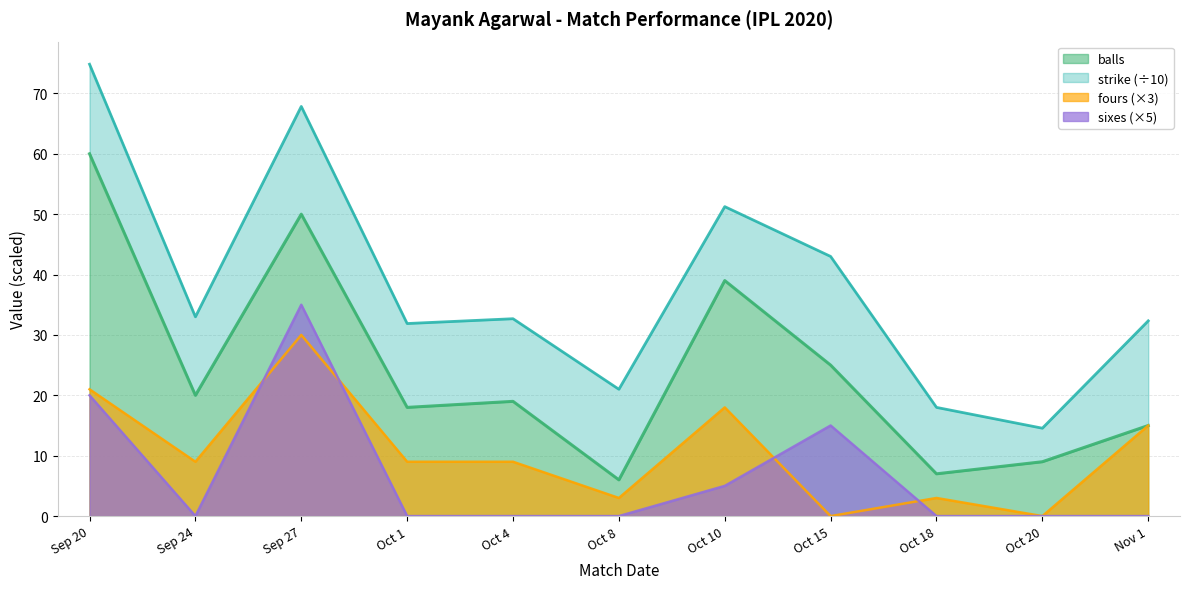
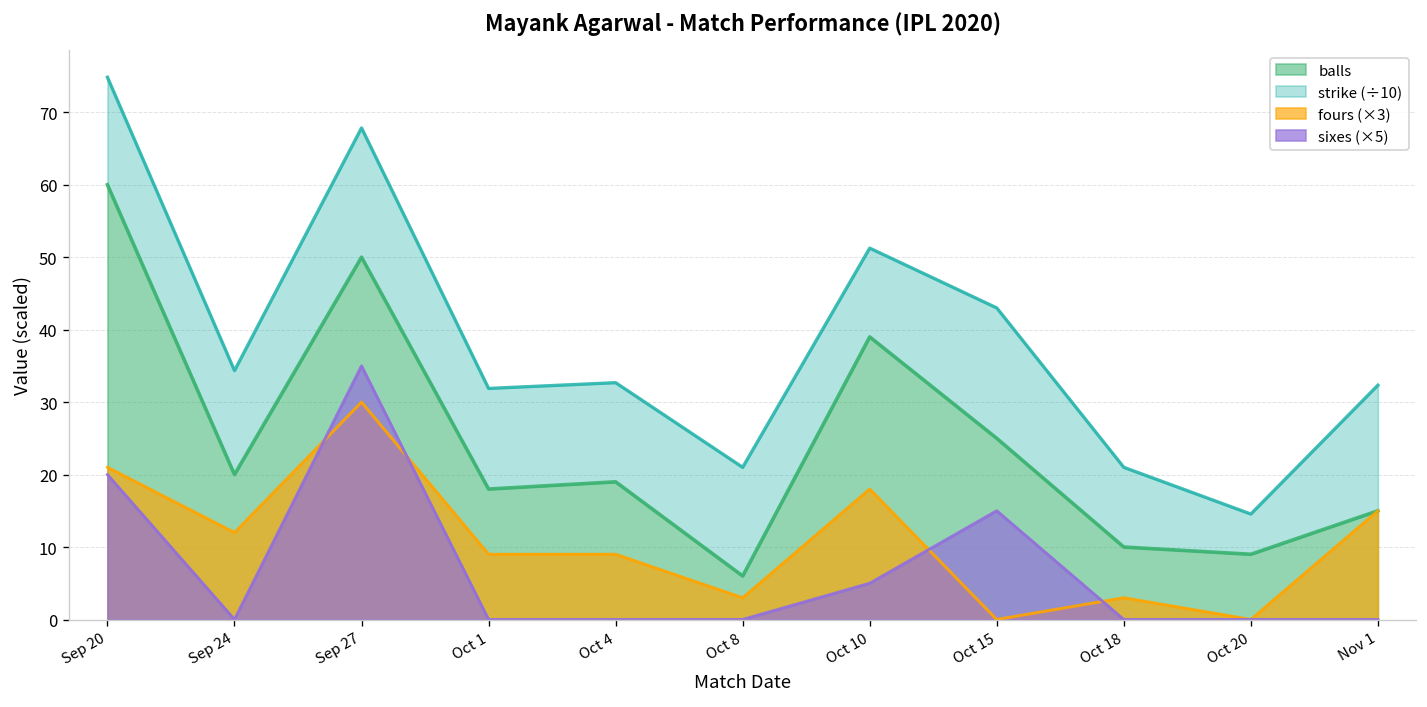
strike (÷10), Sep 24: 13 -> 14
fours (×3), Sep 24: 9 -> 12
balls, Oct 18: 7 -> 10
